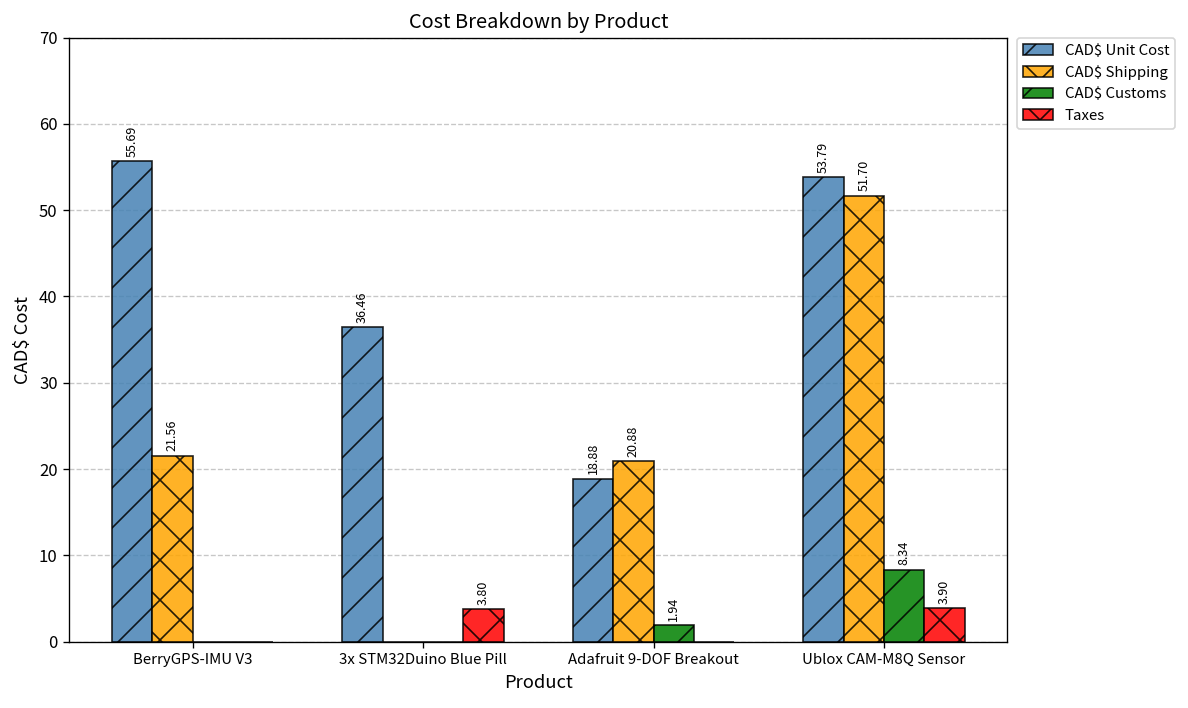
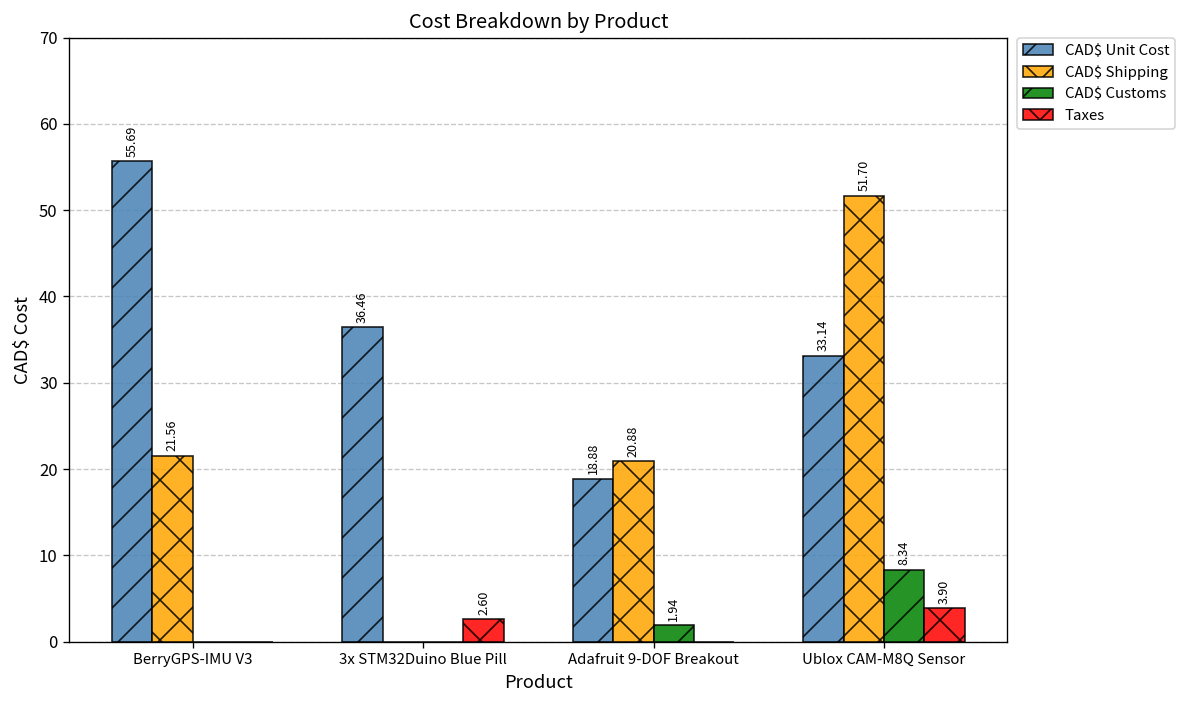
Taxes, 3x STM32Duino Blue Pill: 3.80 -> 2.60
CAD$ Unit Cost, Ublox CAM-M8Q Sensor: 53.79 -> 33.14
